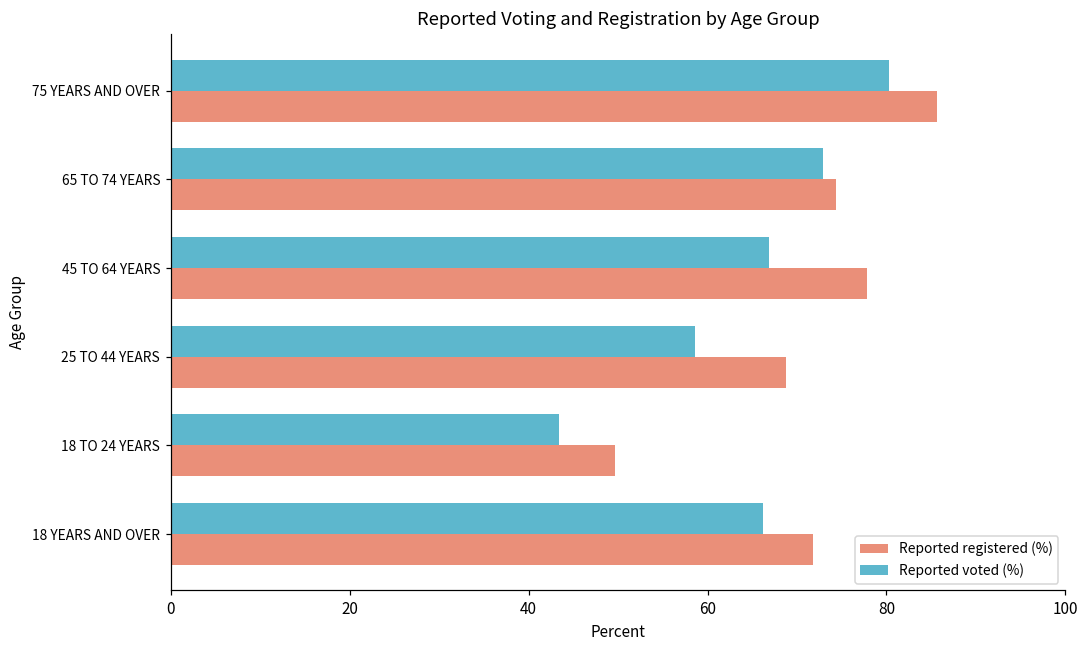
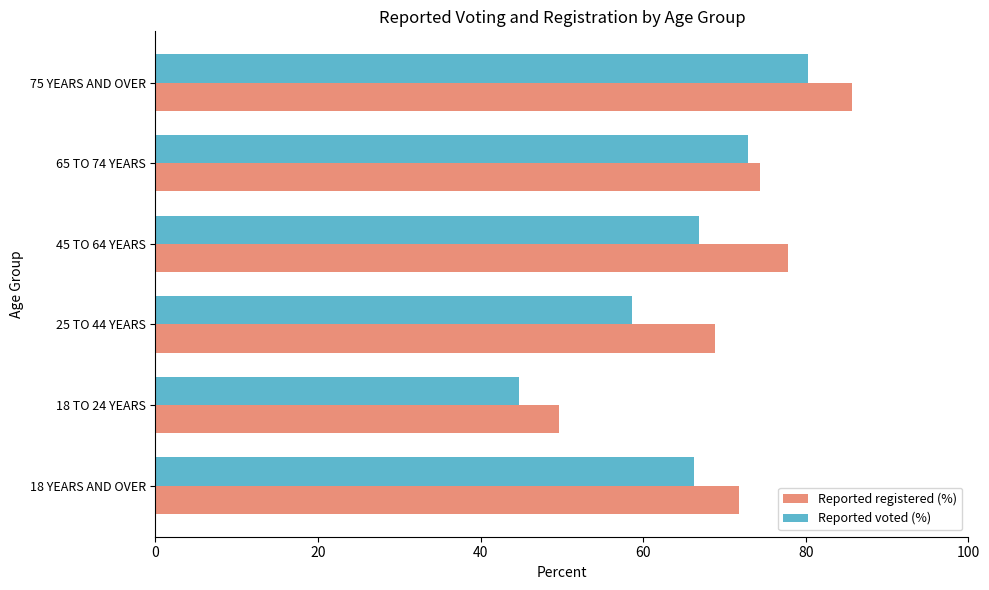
Reported voted (%), 18 TO 24 YEARS: 43 -> 45
